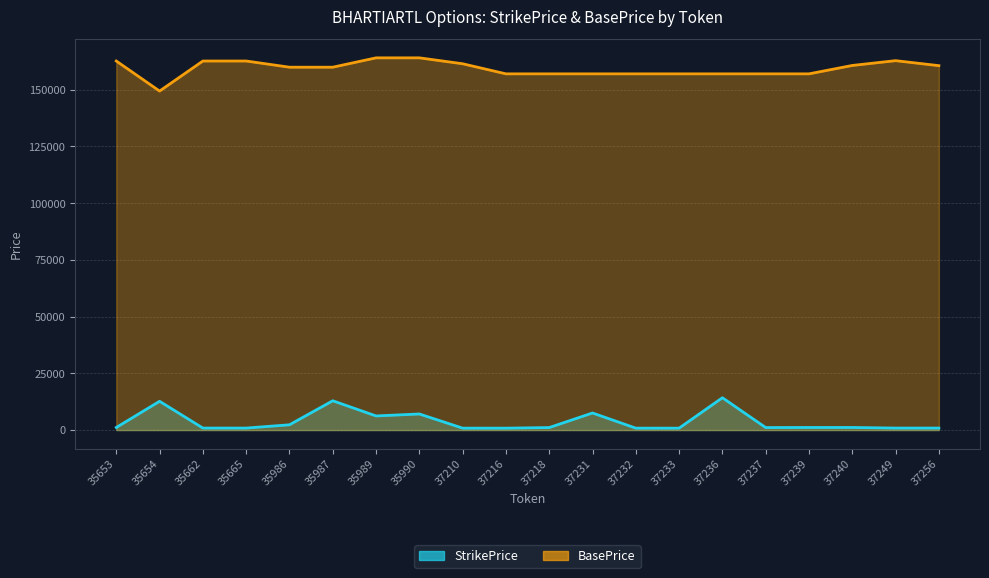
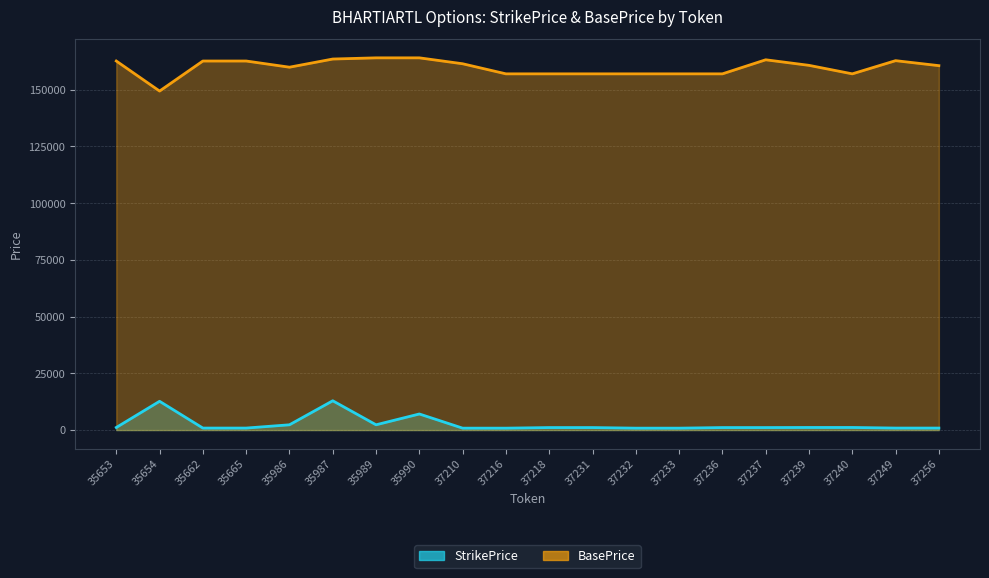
BasePrice, 35987: 160000 -> 164000
StrikePrice, 35989: 6000 -> 2000
StrikePrice, 37231: 8000 -> 1000
StrikePrice, 37236: 14000 -> 1000
BasePrice, 37237: 157000 -> 163000
BasePrice, 37239: 157000 -> 161000
BasePrice, 37240: 161000 -> 157000
